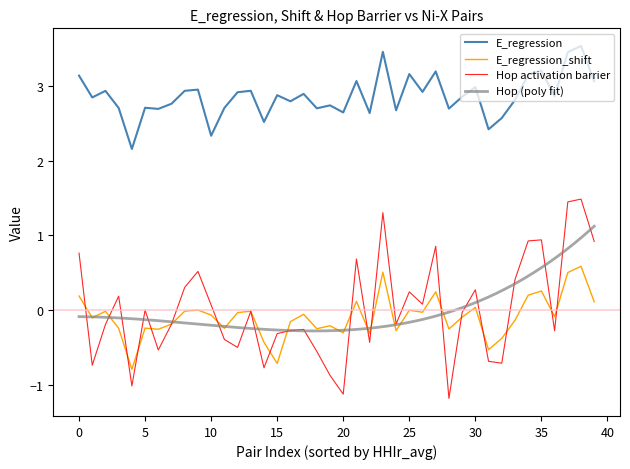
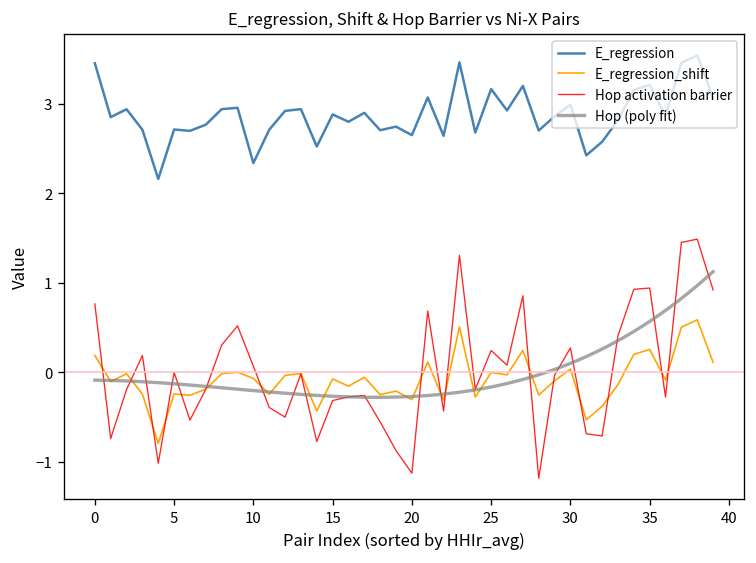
E_regression, 0: 3.1 -> 3.5
E_regression_shift, 15: -0.7 -> -0.1
